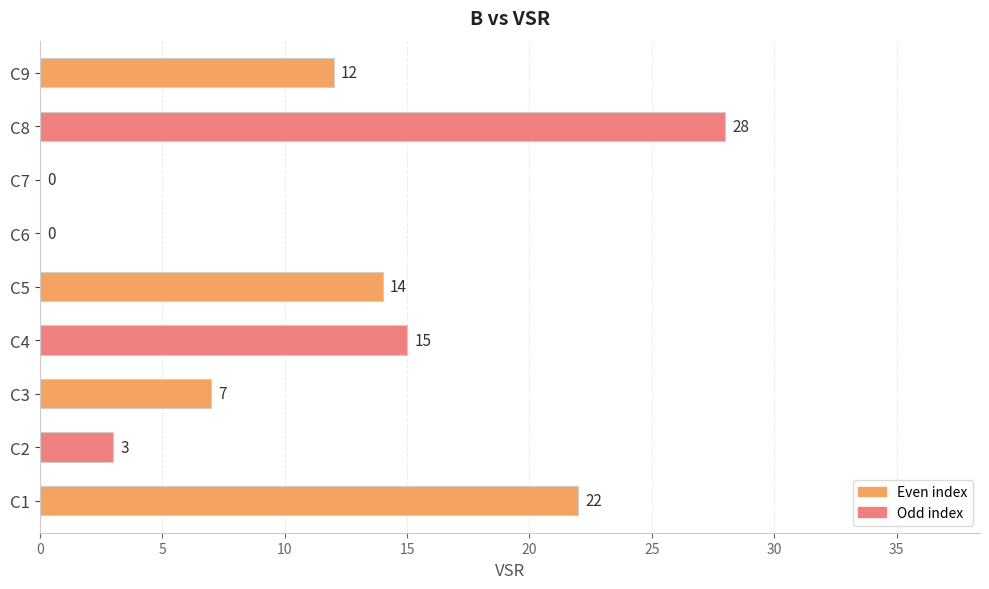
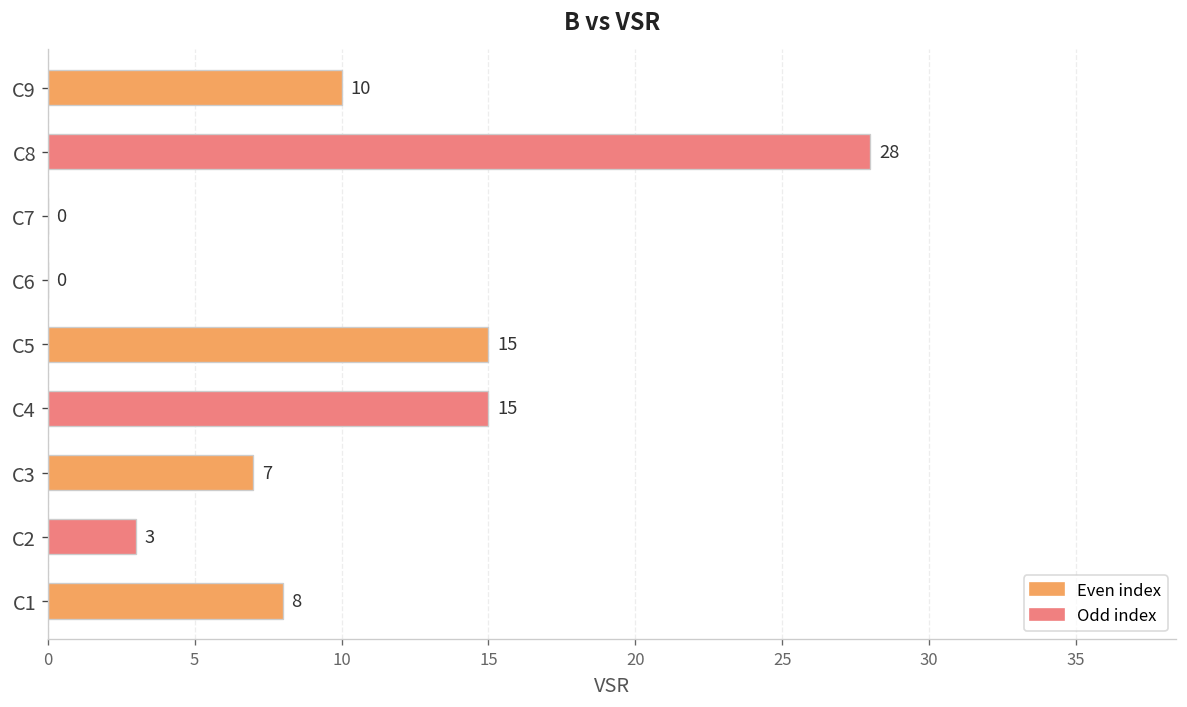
C9: 12 -> 10
C5: 14 -> 15
C1: 22 -> 8
